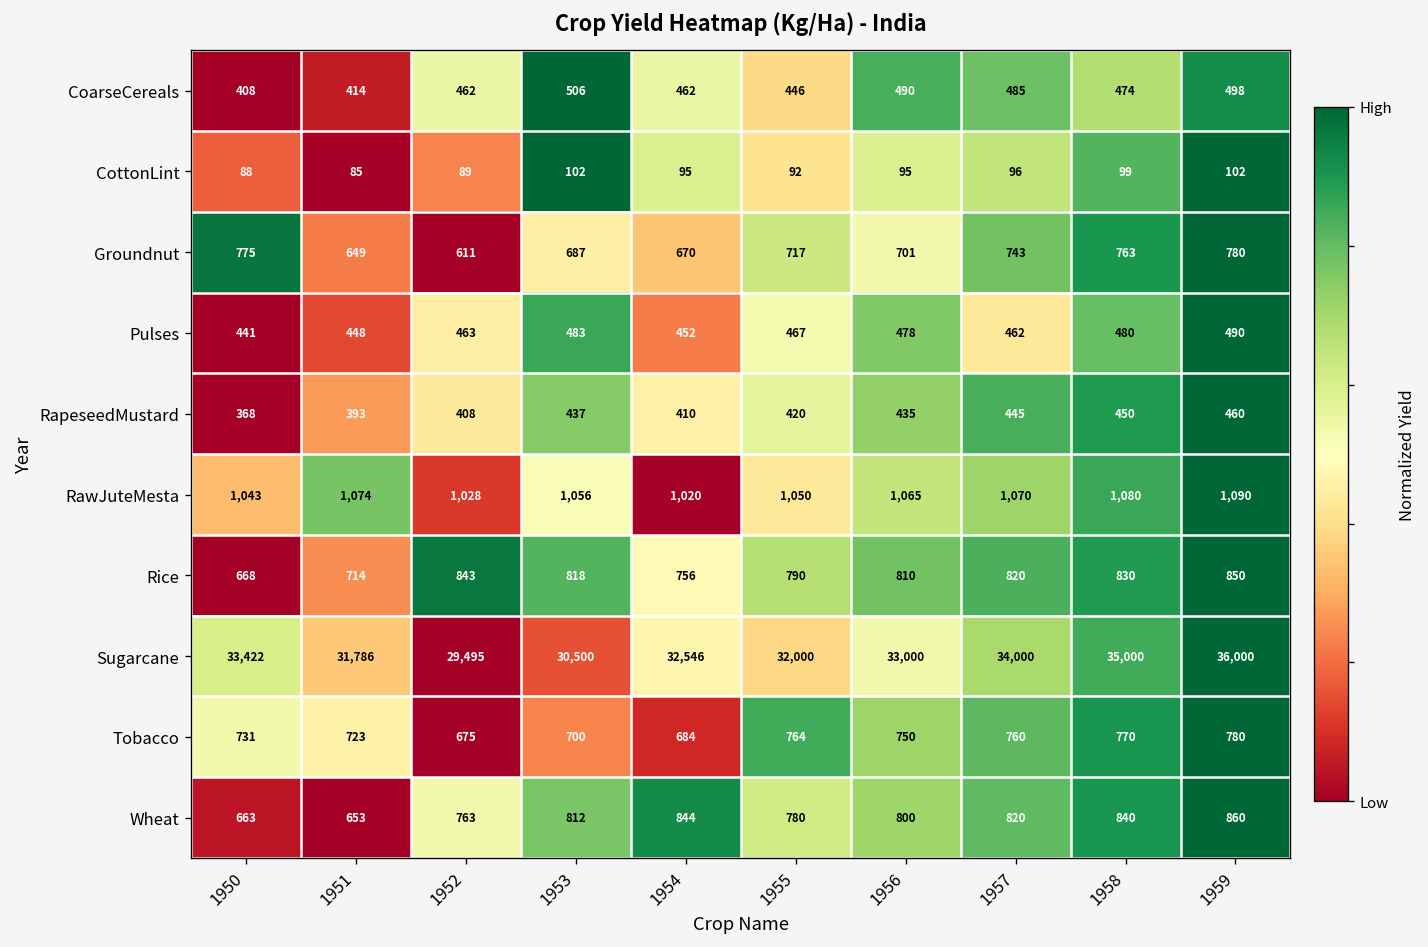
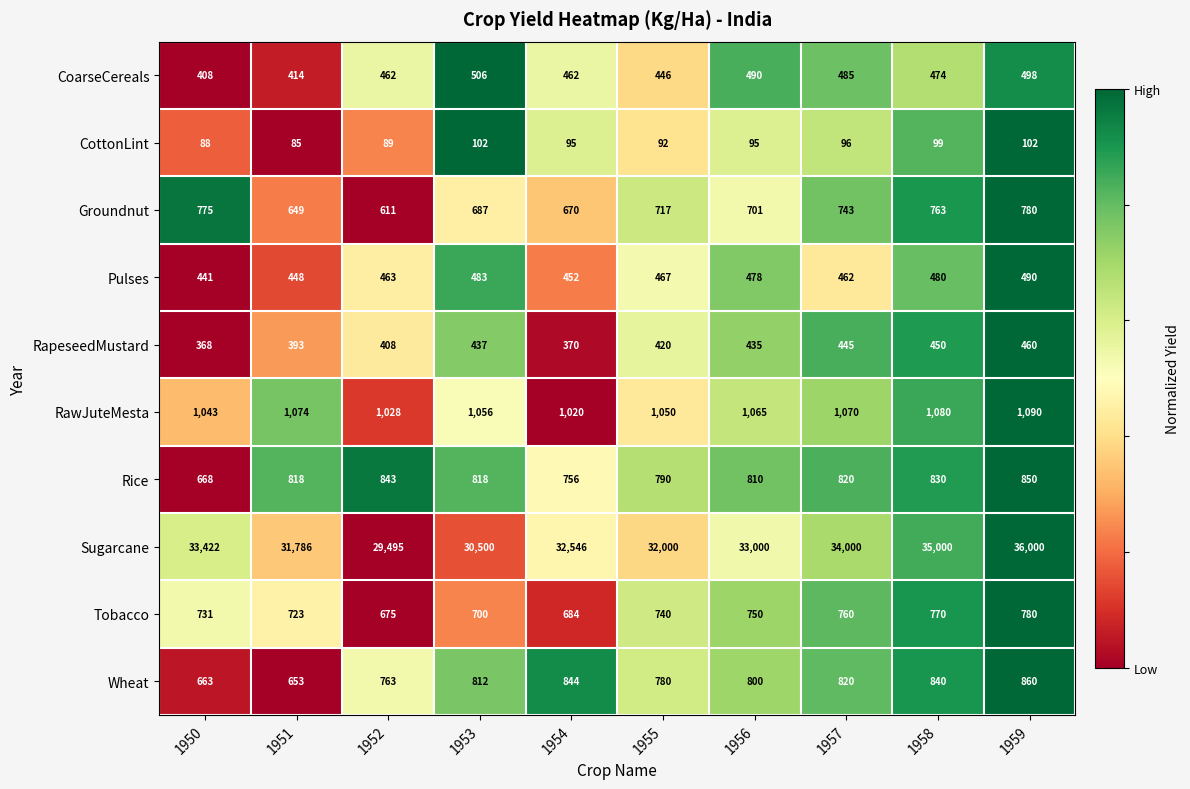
RapeseedMustard, 1954: 410 -> 370
Rice, 1951: 714 -> 818
Tobacco, 1955: 764 -> 740
